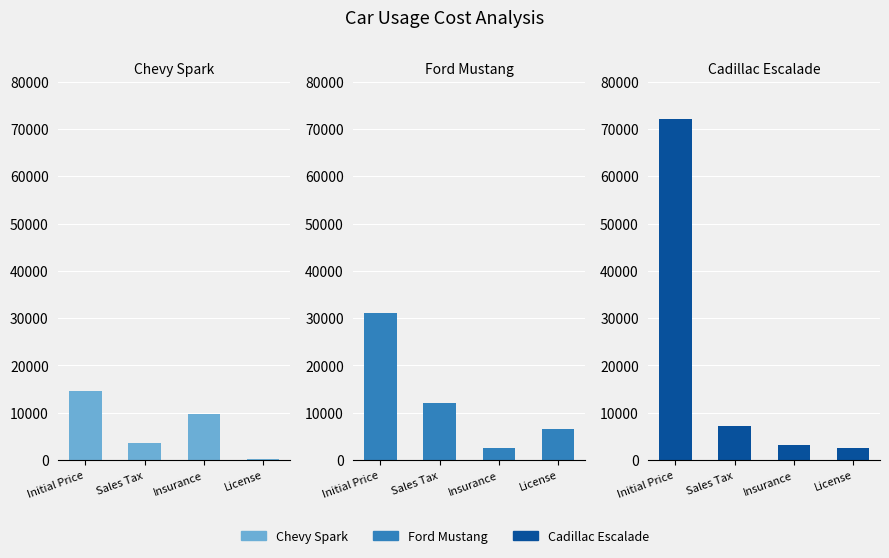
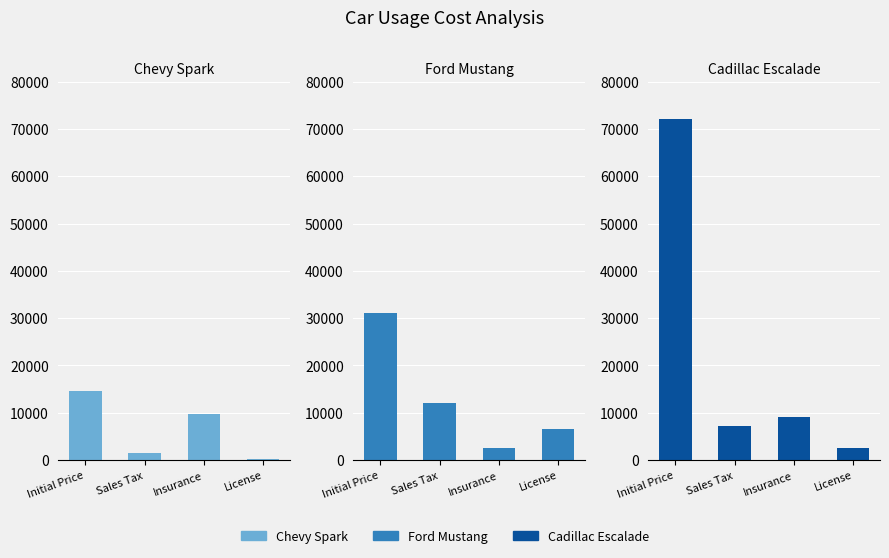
Chevy Spark, Sales Tax: 4000 -> 1000
Cadillac Escalade, Insurance: 3000 -> 9000
